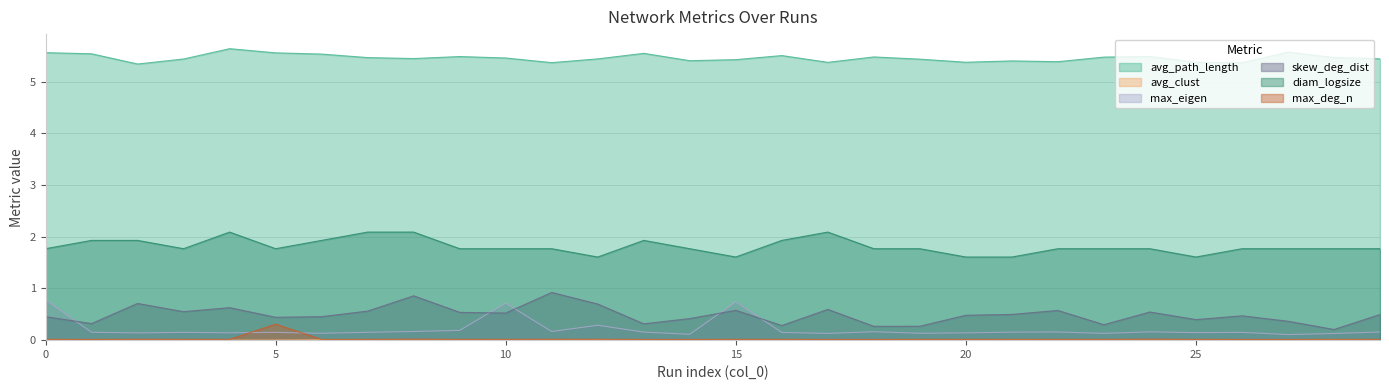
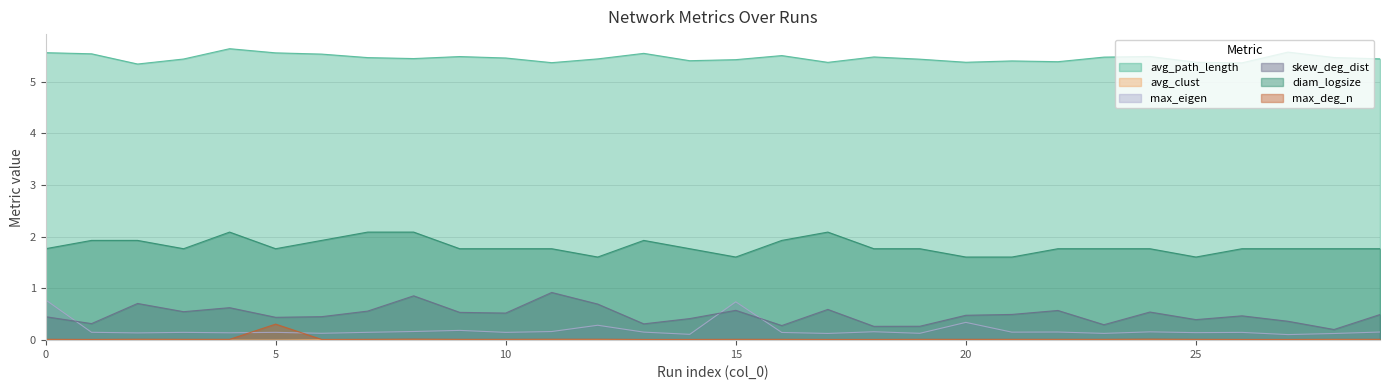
max_eigen, 10: 0.7 -> 0.2
max_eigen, 20: 0.1 -> 0.3
